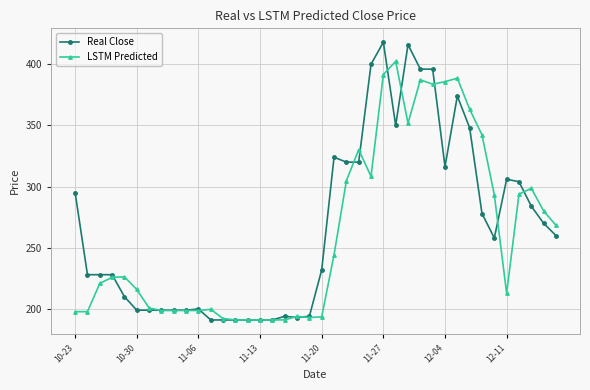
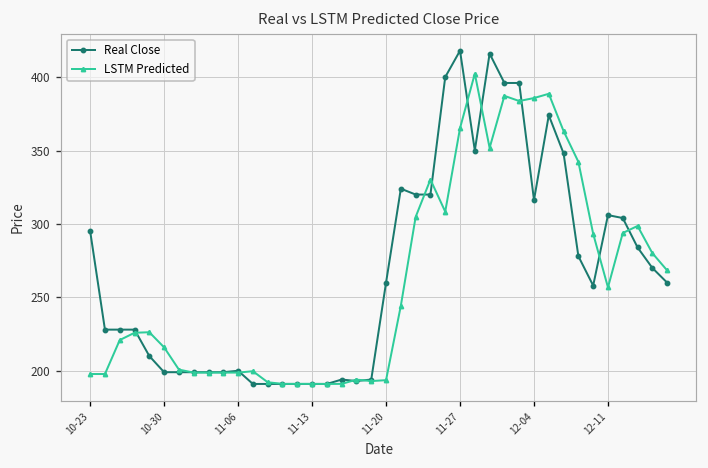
Real Close, 11-20: 232 -> 260
LSTM Predicted, 11-27: 392 -> 365
LSTM Predicted, 12-11: 213 -> 257
